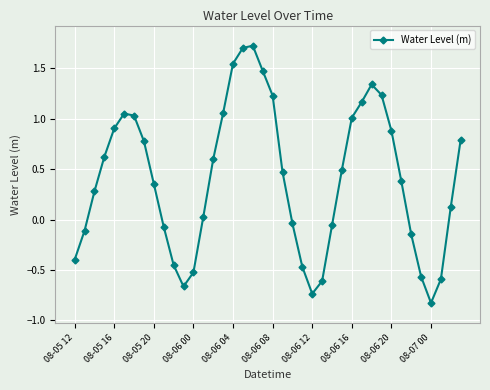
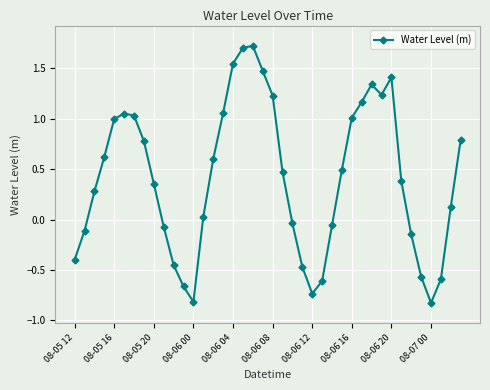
08-05 16: 0.90 -> 1.00
08-06 00: -0.52 -> -0.82
08-06 20: 0.88 -> 1.41
